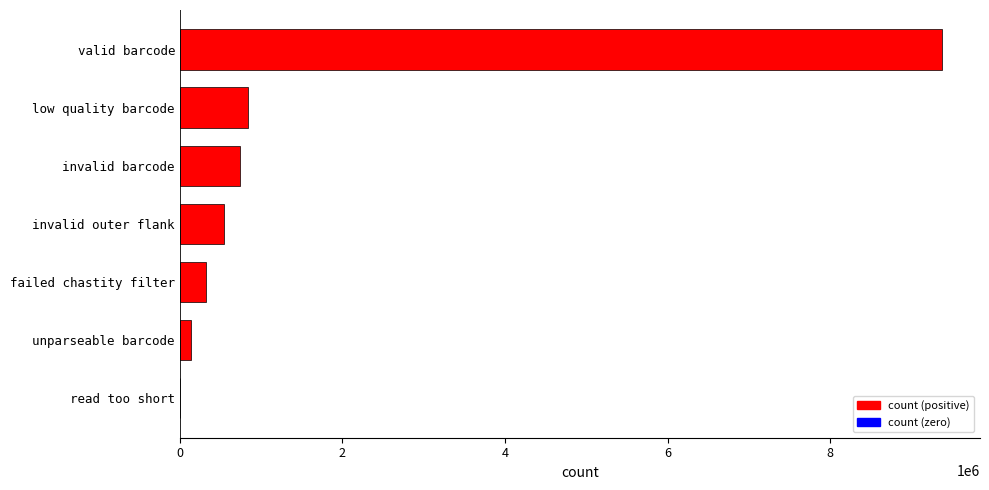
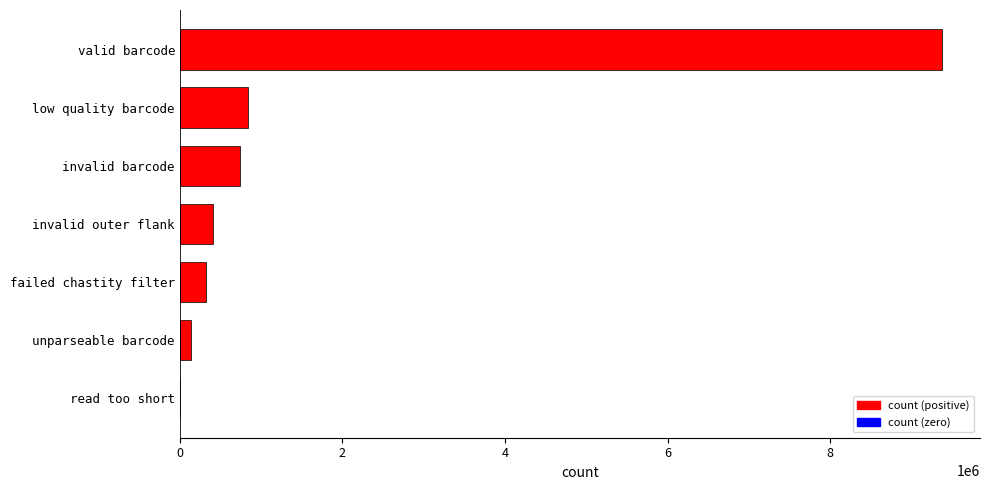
invalid outer flank: 500000 -> 400000
